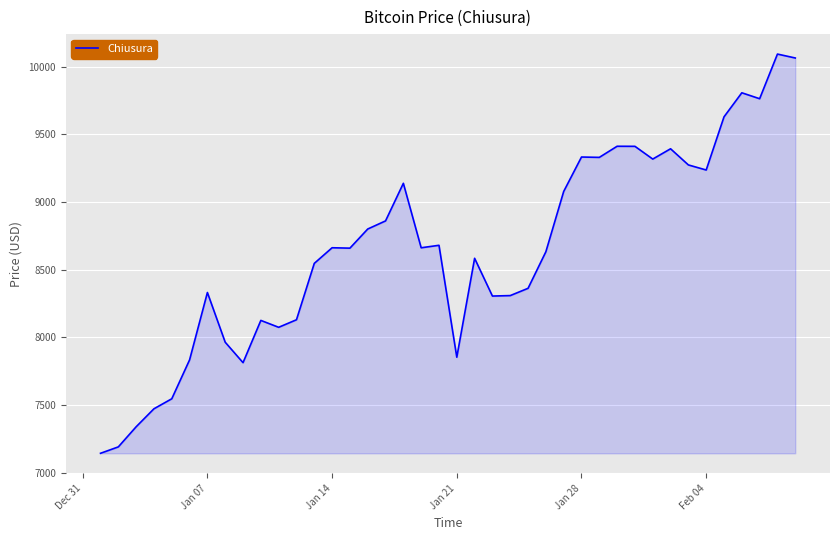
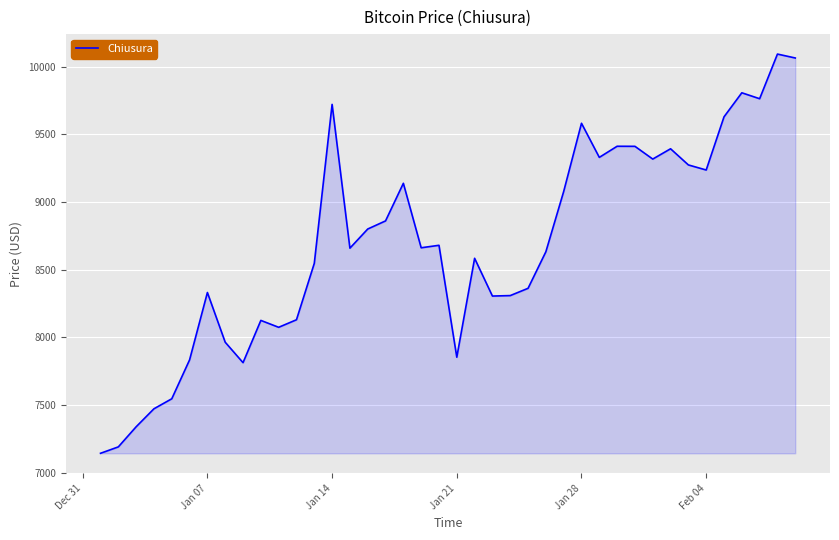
Jan 14: 8660 -> 9720
Jan 28: 9330 -> 9580
